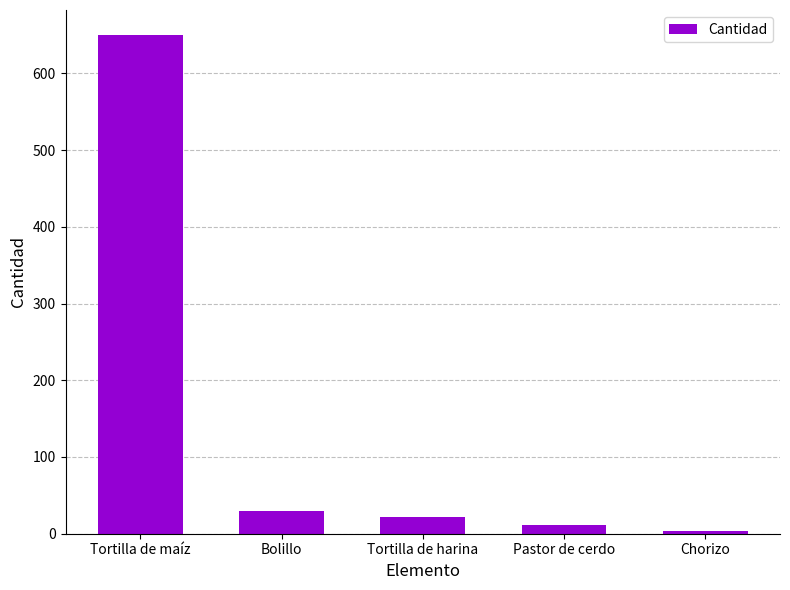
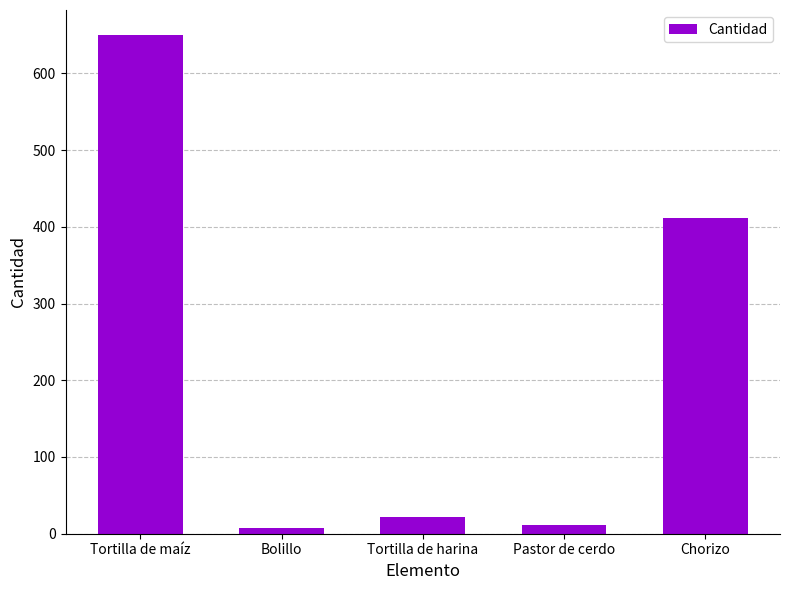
Bolillo: 30 -> 10
Chorizo: 0 -> 410
